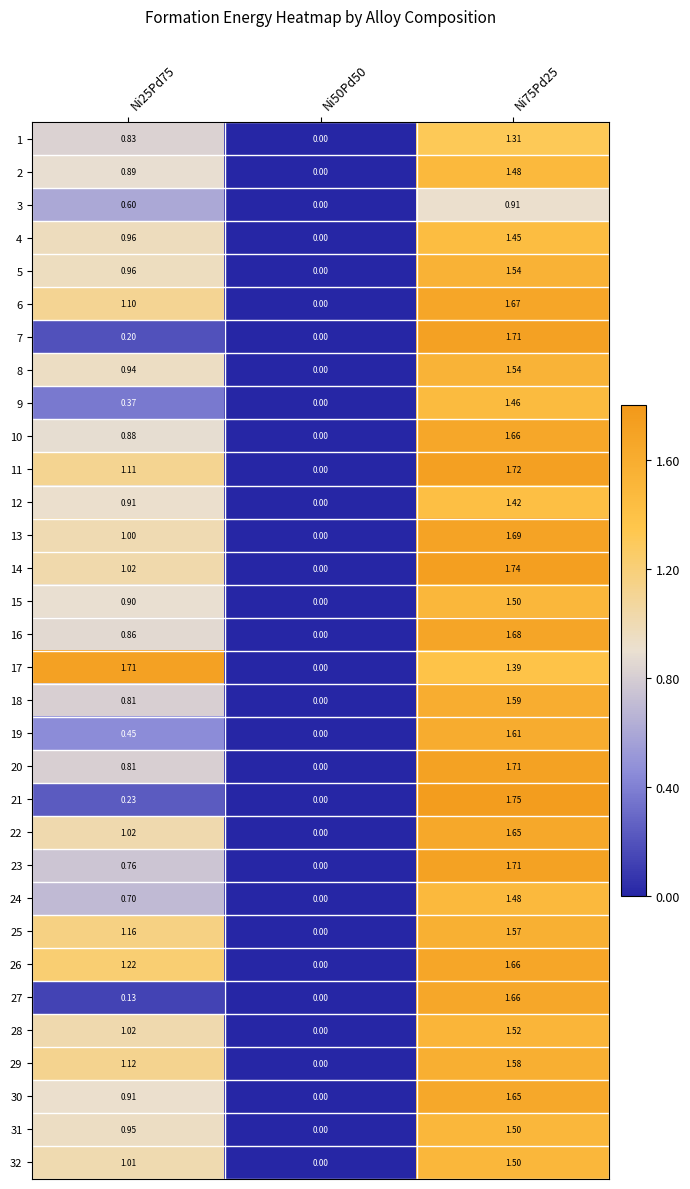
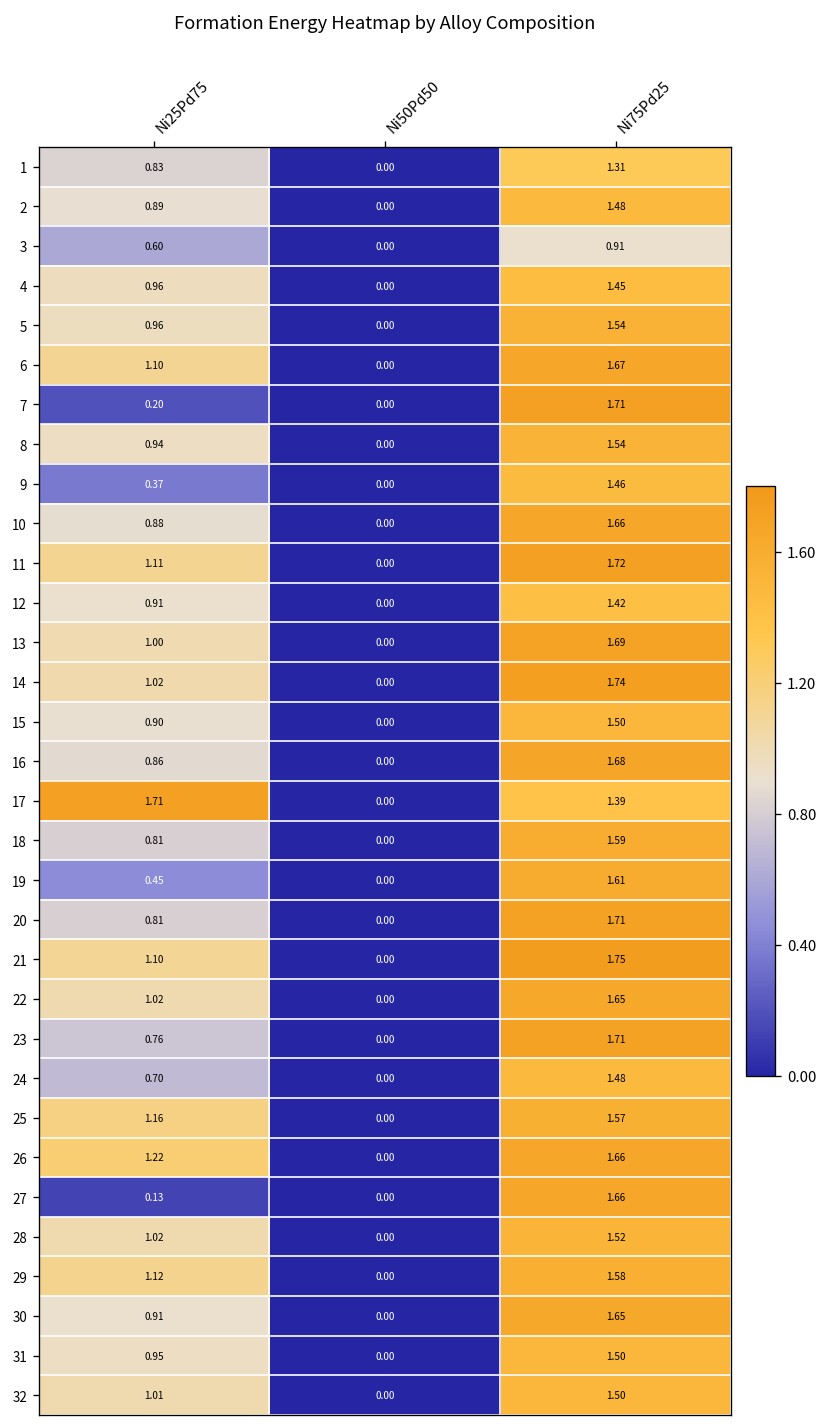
21, Ni25Pd75: 0.23 -> 1.10
